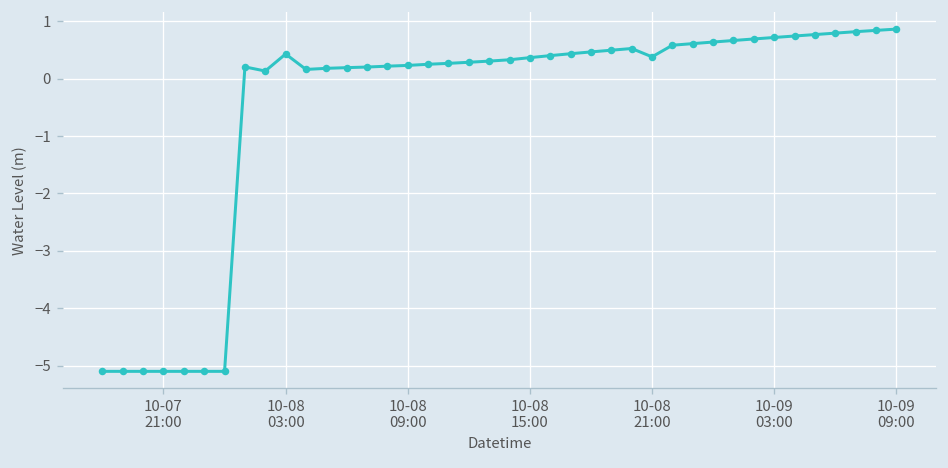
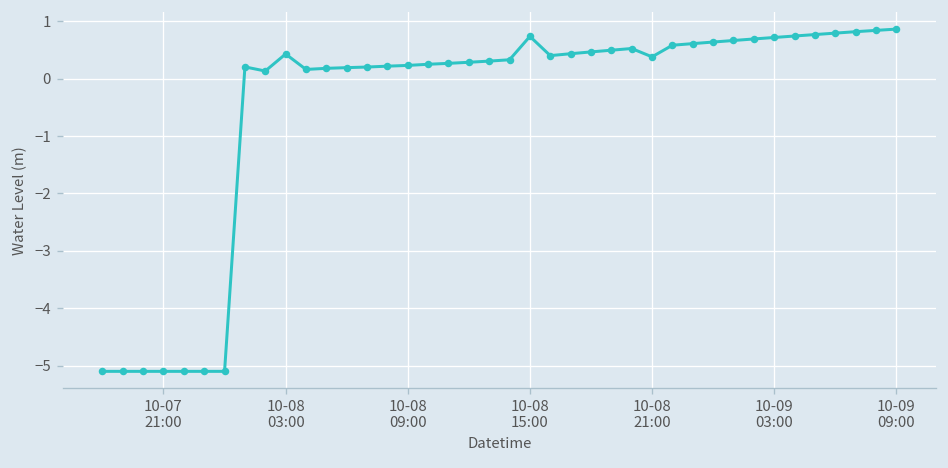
10-08 15:00: 0.4 -> 0.7
